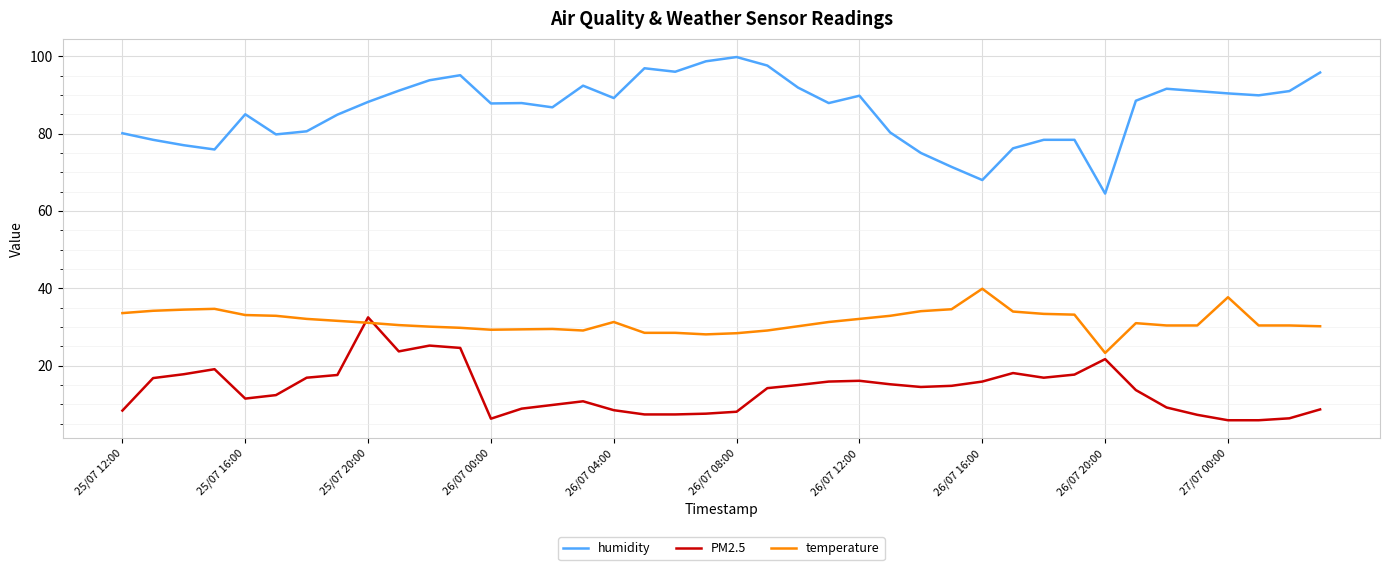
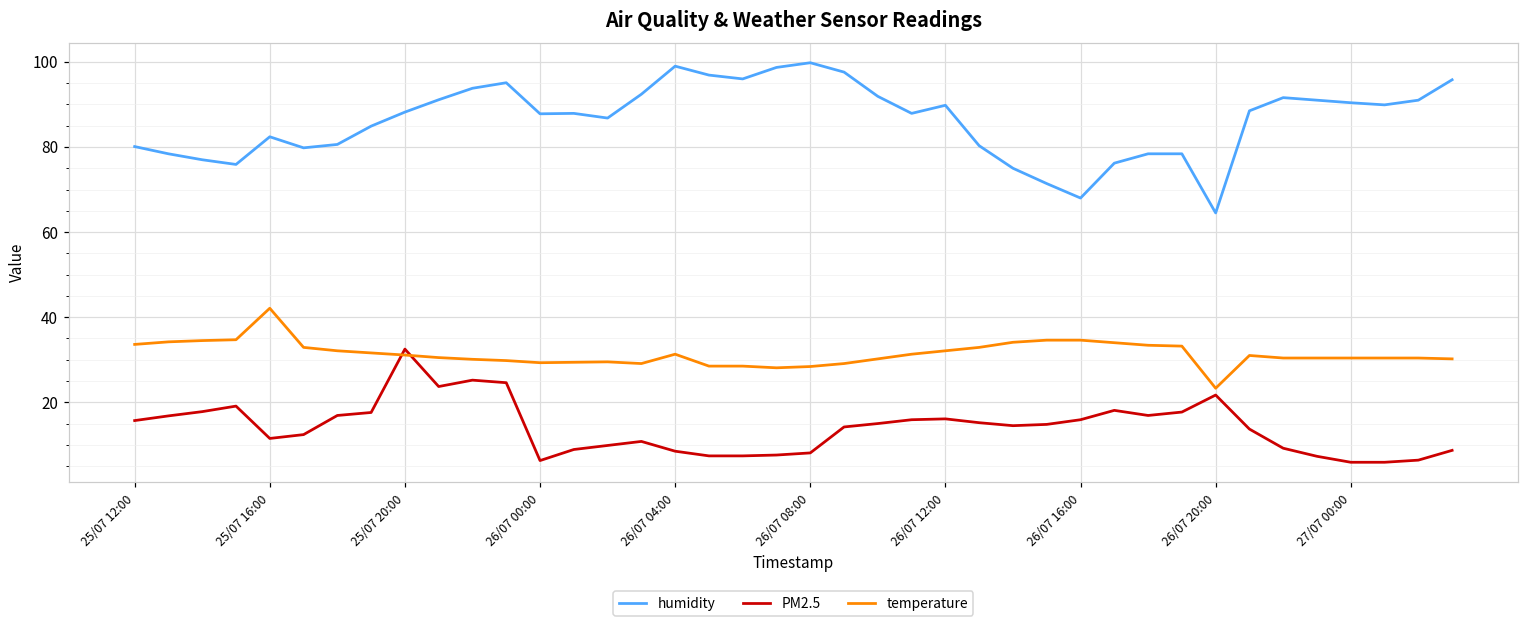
PM2.5, 25/07 12:00: 8 -> 16
humidity, 25/07 16:00: 85 -> 82
temperature, 25/07 16:00: 33 -> 42
humidity, 26/07 04:00: 89 -> 99
temperature, 26/07 16:00: 40 -> 35
temperature, 27/07 00:00: 38 -> 30
